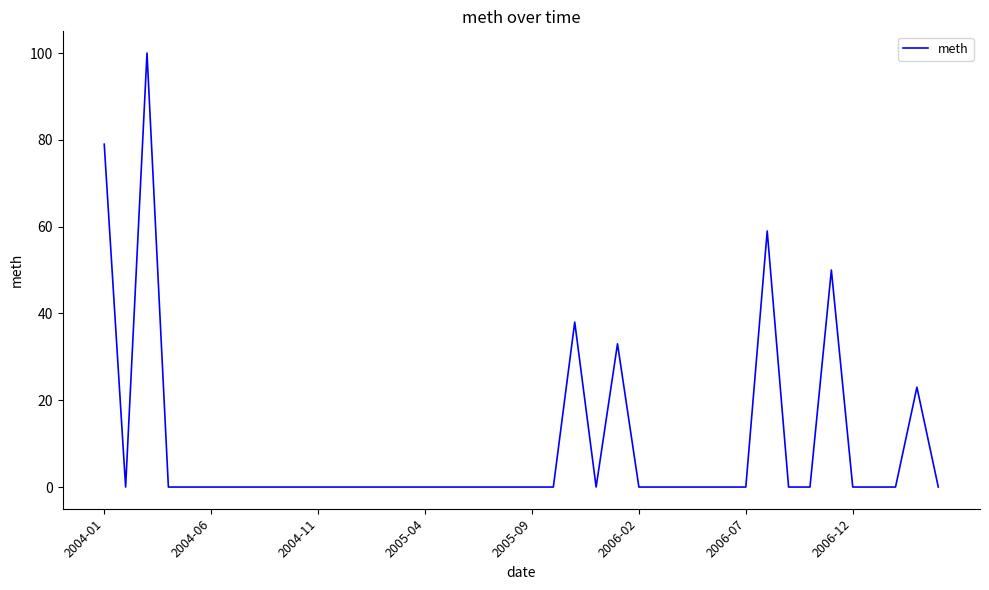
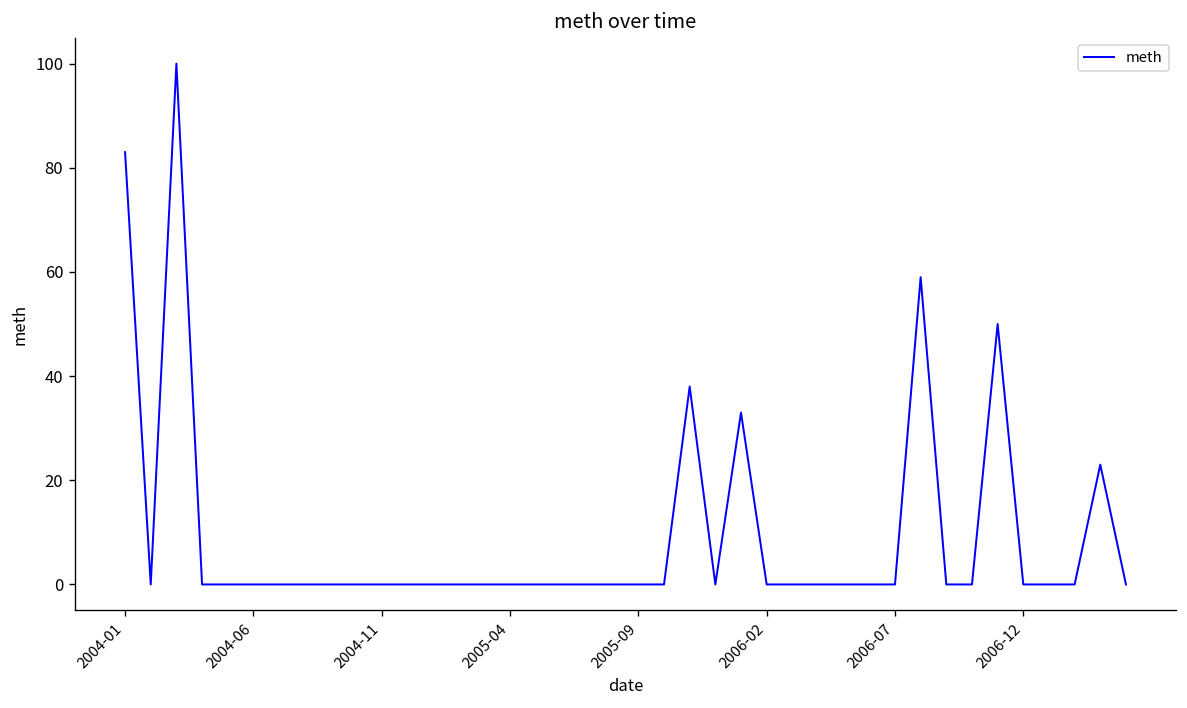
2004-01: 79 -> 83
